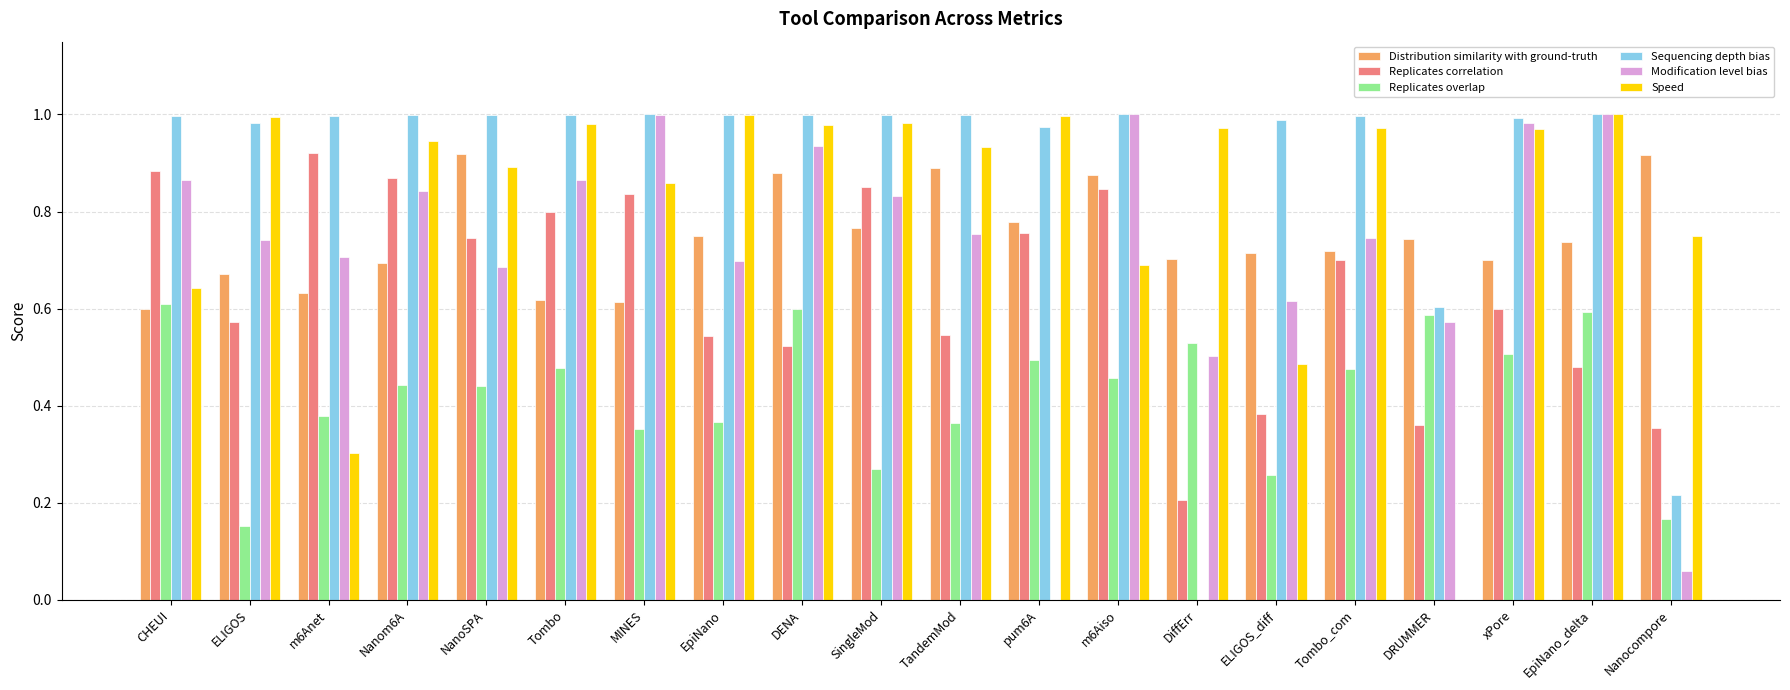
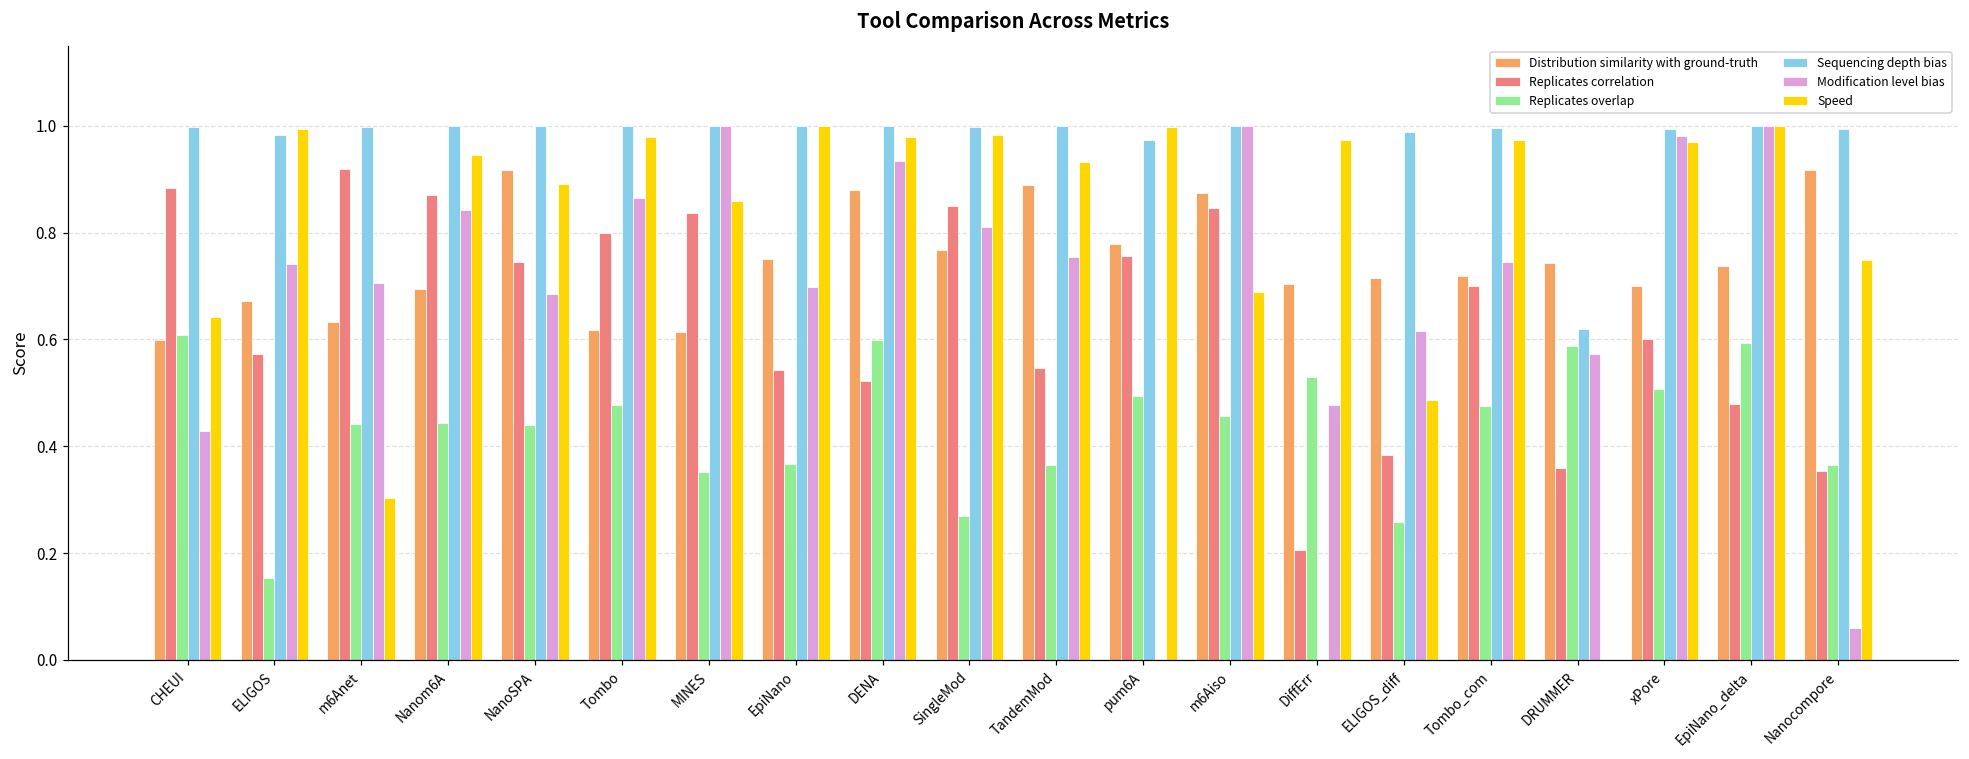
Modification level bias, CHEUI: 0.87 -> 0.43
Replicates overlap, m6Anet: 0.38 -> 0.44
Modification level bias, SingleMod: 0.83 -> 0.81
Modification level bias, DiffErr: 0.50 -> 0.48
Sequencing depth bias, DRUMMER: 0.60 -> 0.62
Replicates overlap, Nanocompore: 0.17 -> 0.37
Sequencing depth bias, Nanocompore: 0.22 -> 0.99
